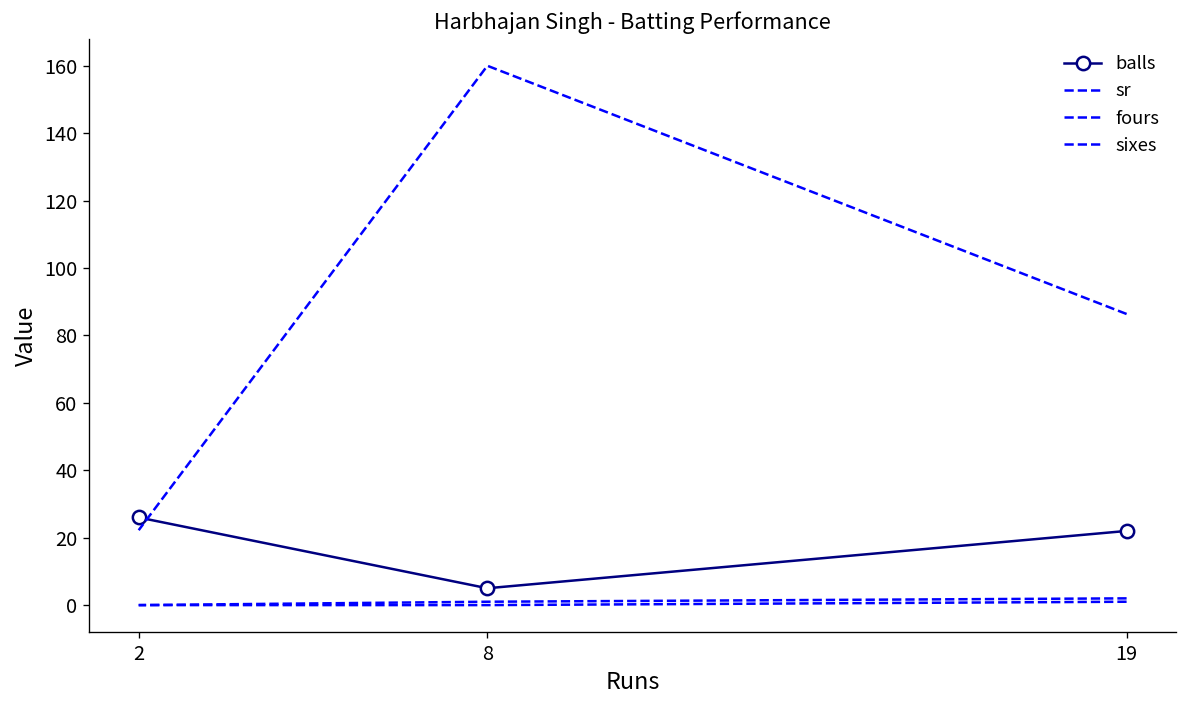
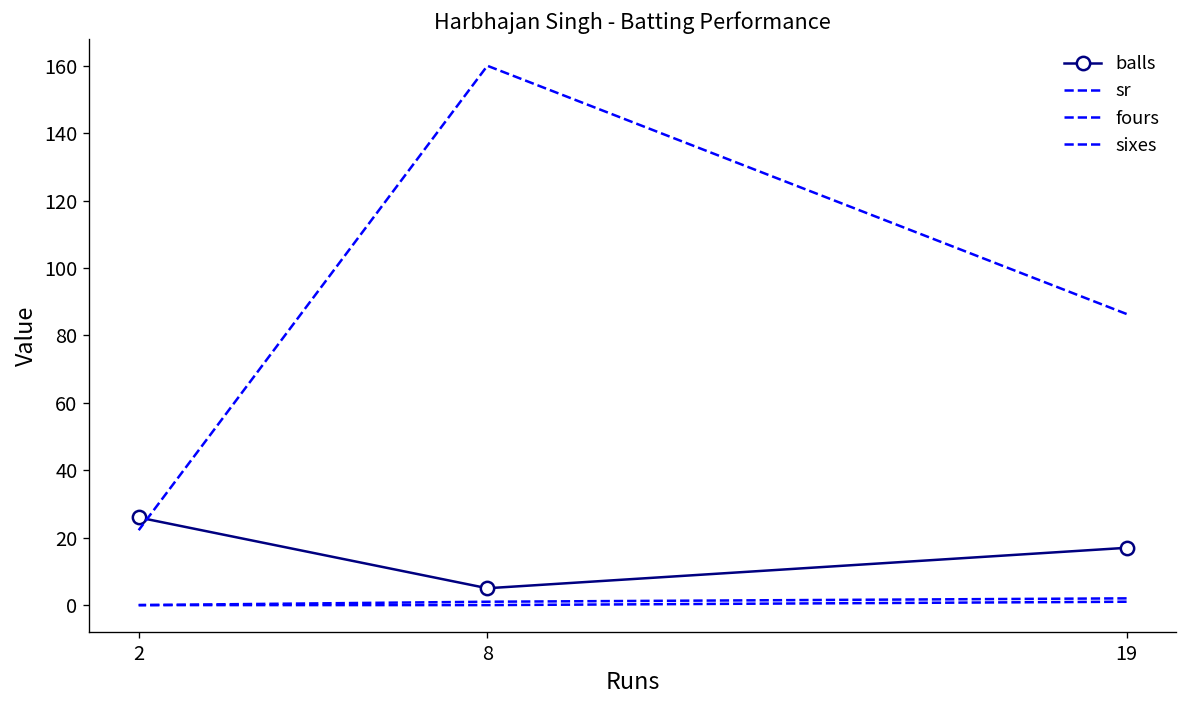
balls, 19: 22 -> 17
